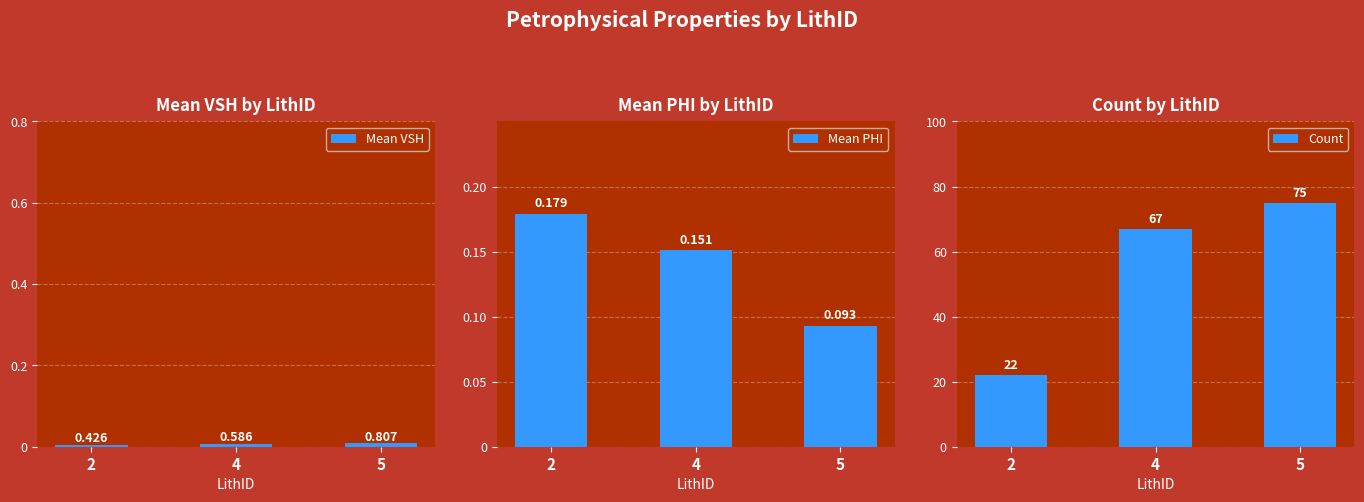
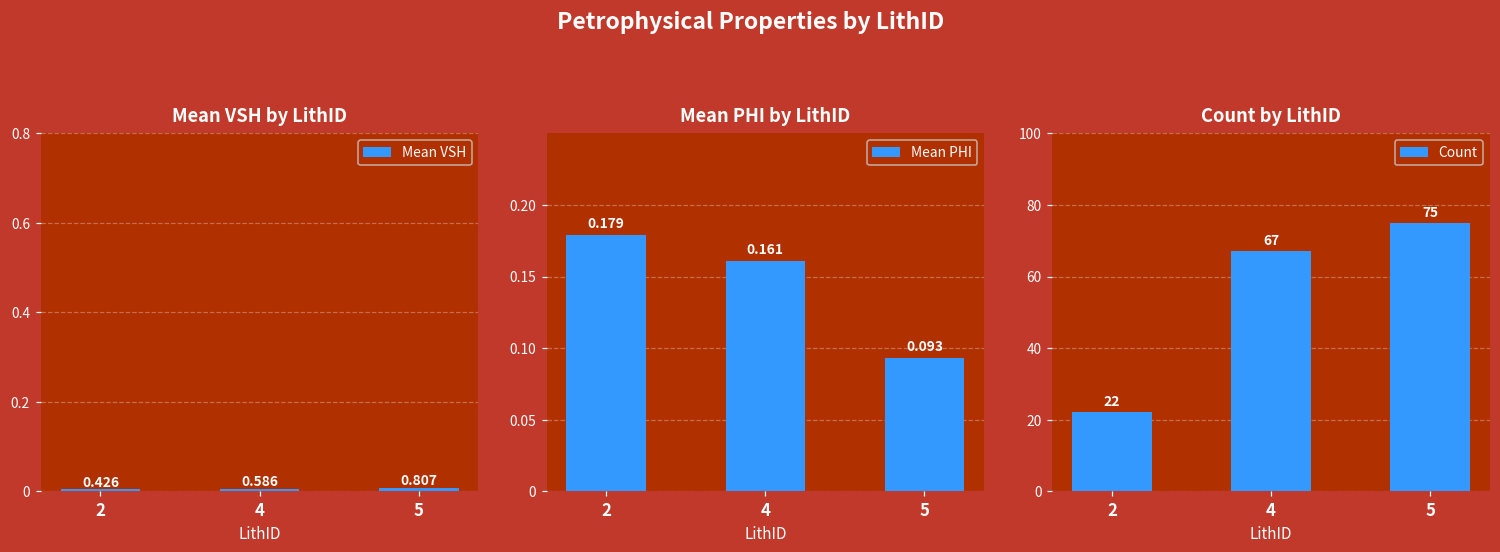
Mean PHI by LithID, 4: 0.151 -> 0.161
